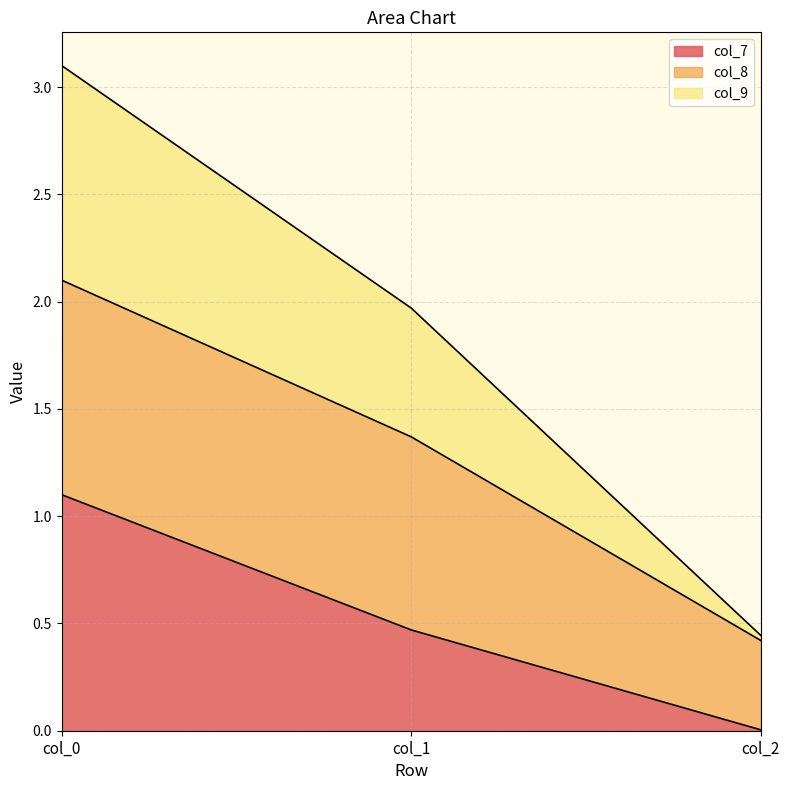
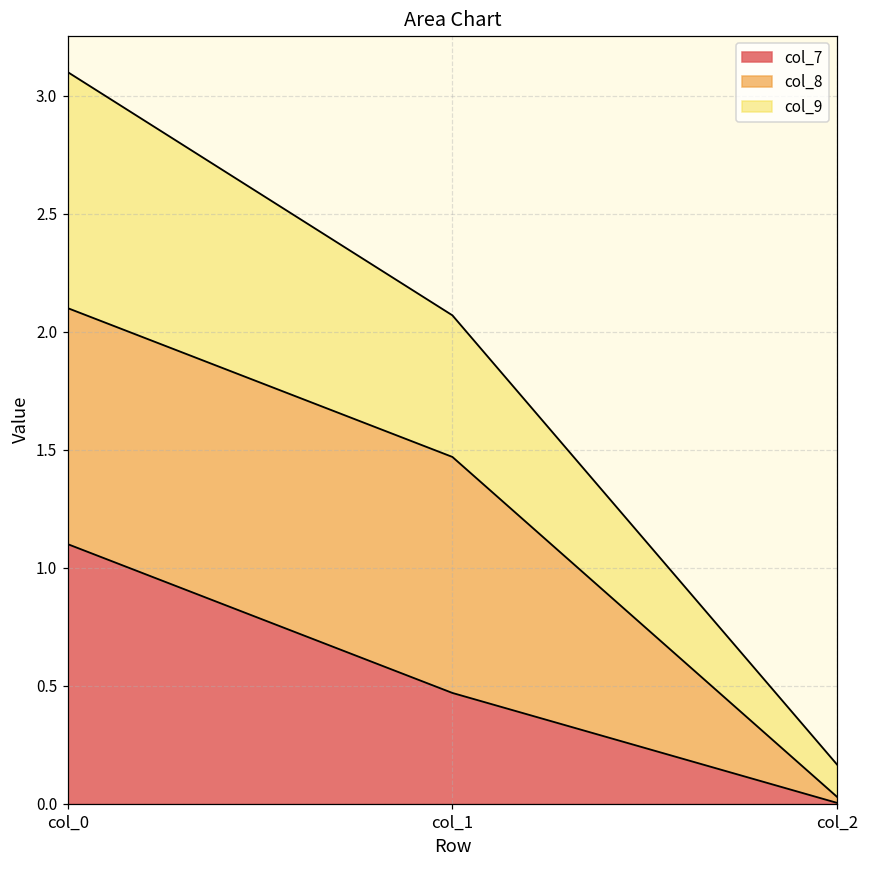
col_8, col_1: 0.9 -> 1.0
col_8, col_2: 0.42 -> 0.03
col_9, col_2: 0.02 -> 0.14
